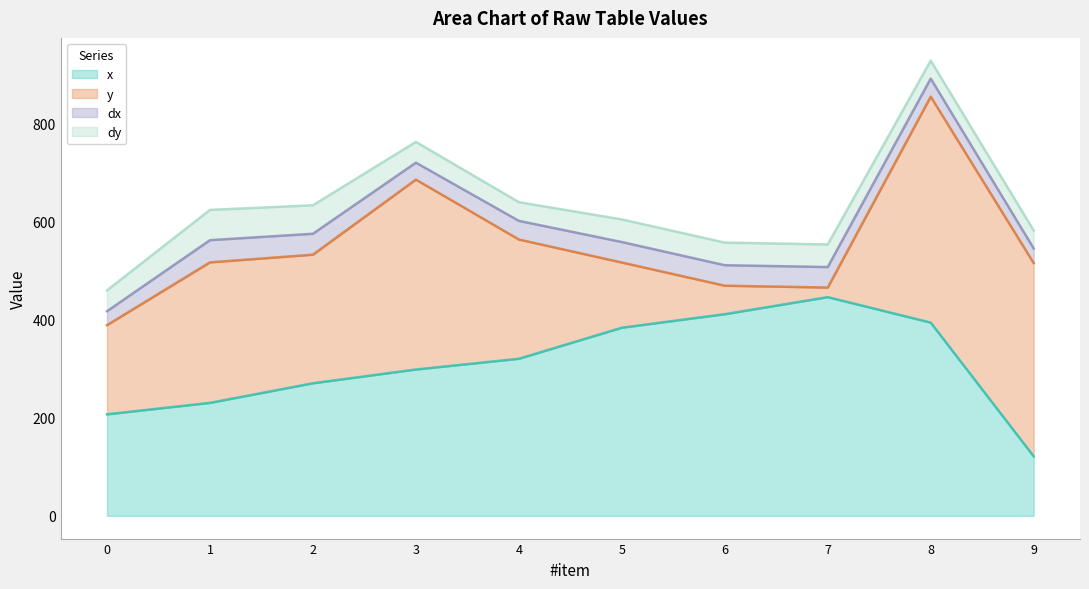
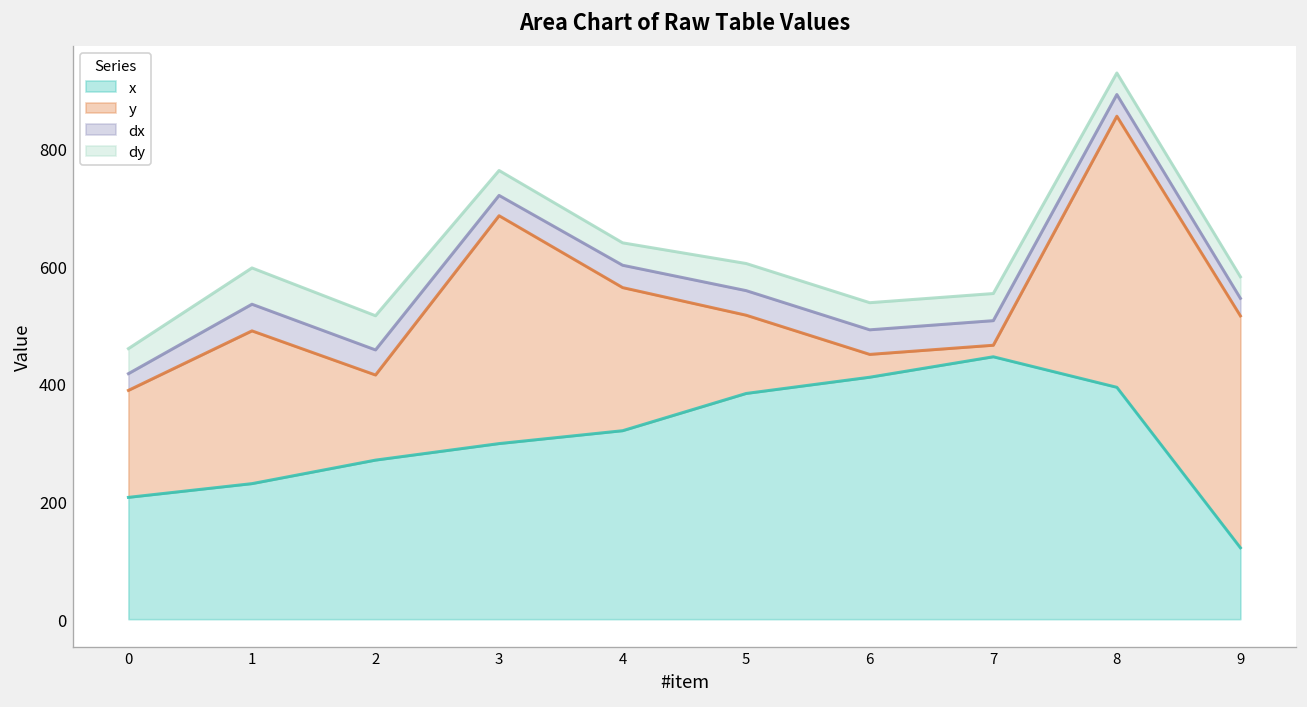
y, 1: 290 -> 260
y, 2: 260 -> 140
y, 6: 60 -> 40
